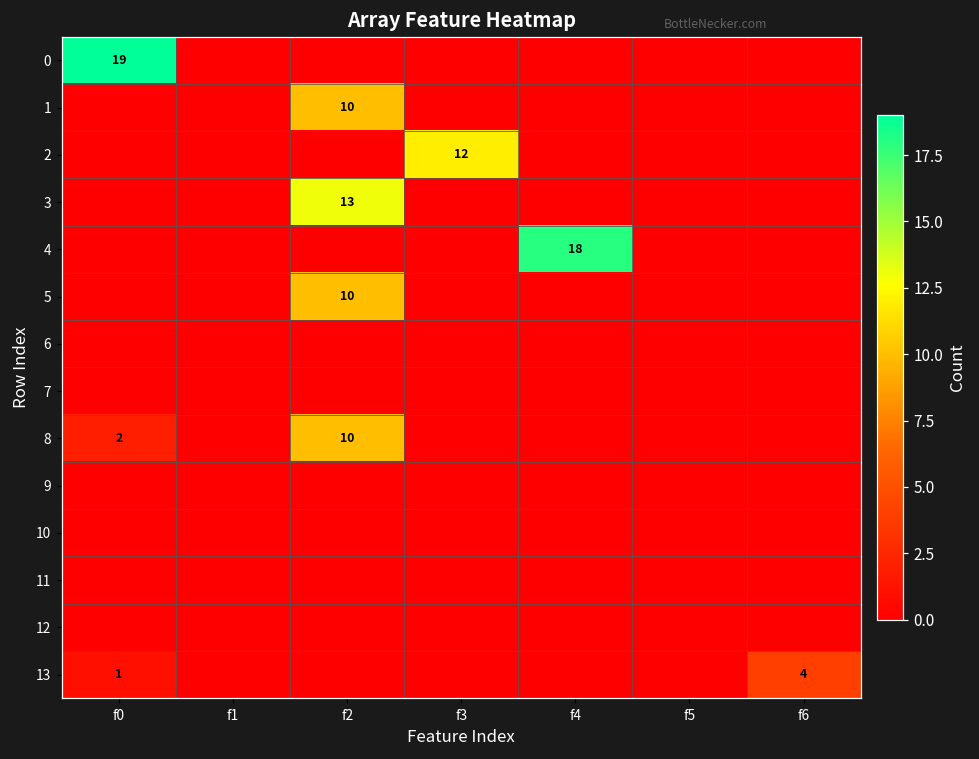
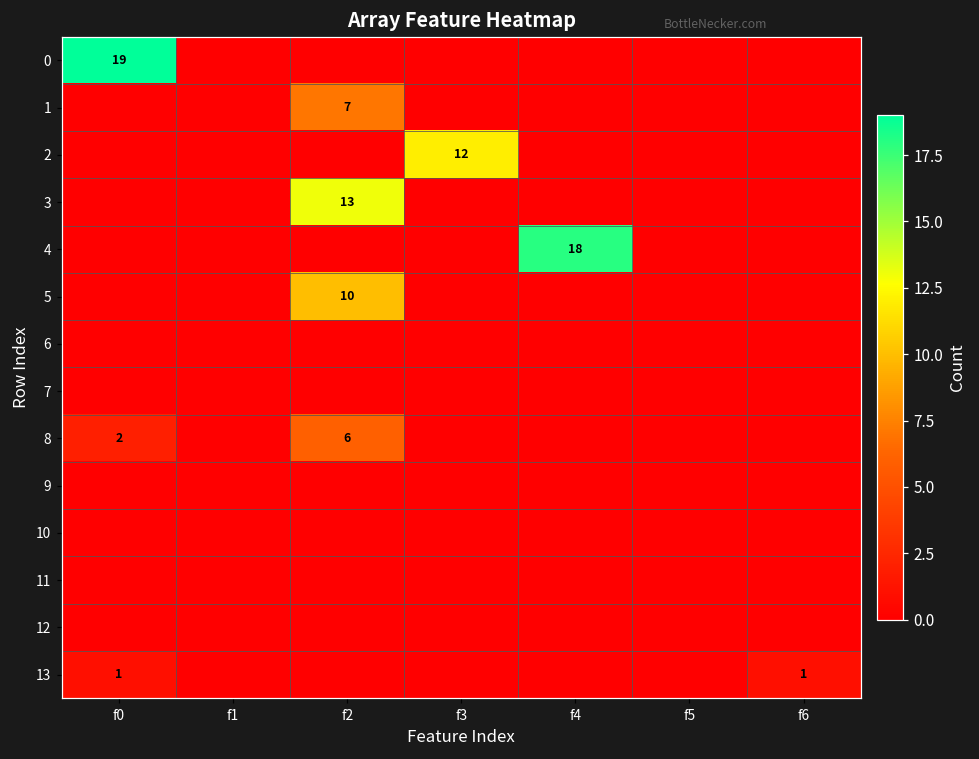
1, f2: 10 -> 7
8, f2: 10 -> 6
13, f6: 4 -> 1
